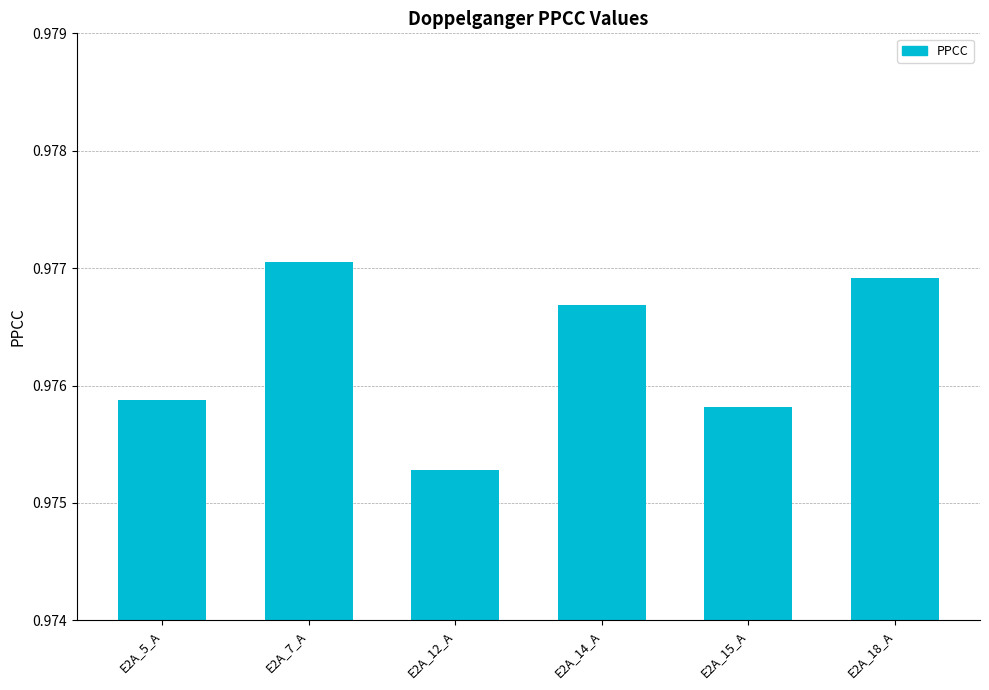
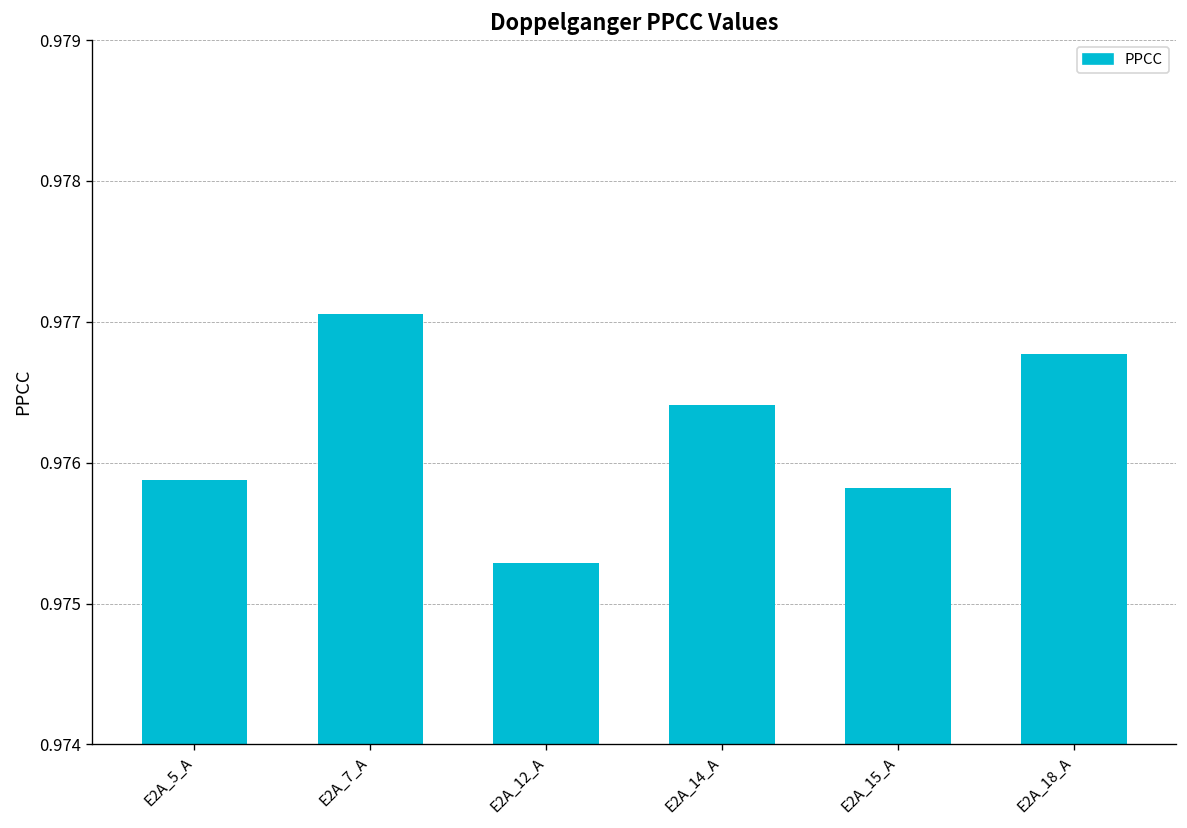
E2A_14_A: 0.97668 -> 0.97641
E2A_18_A: 0.97692 -> 0.97677
